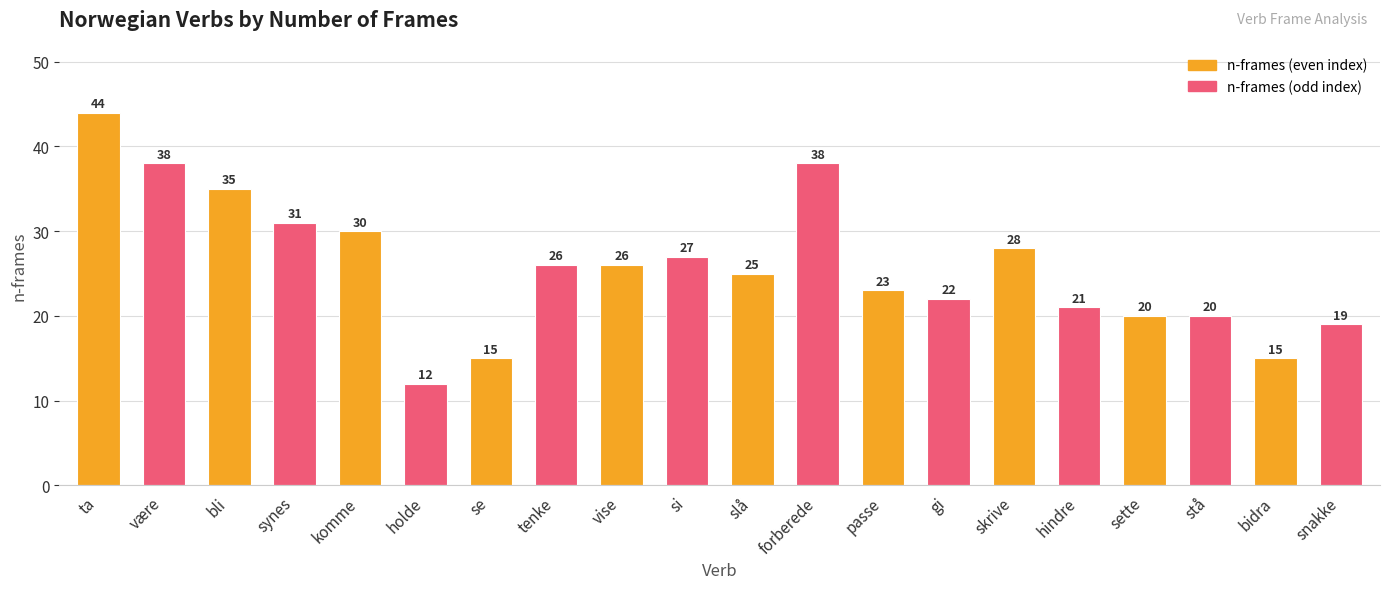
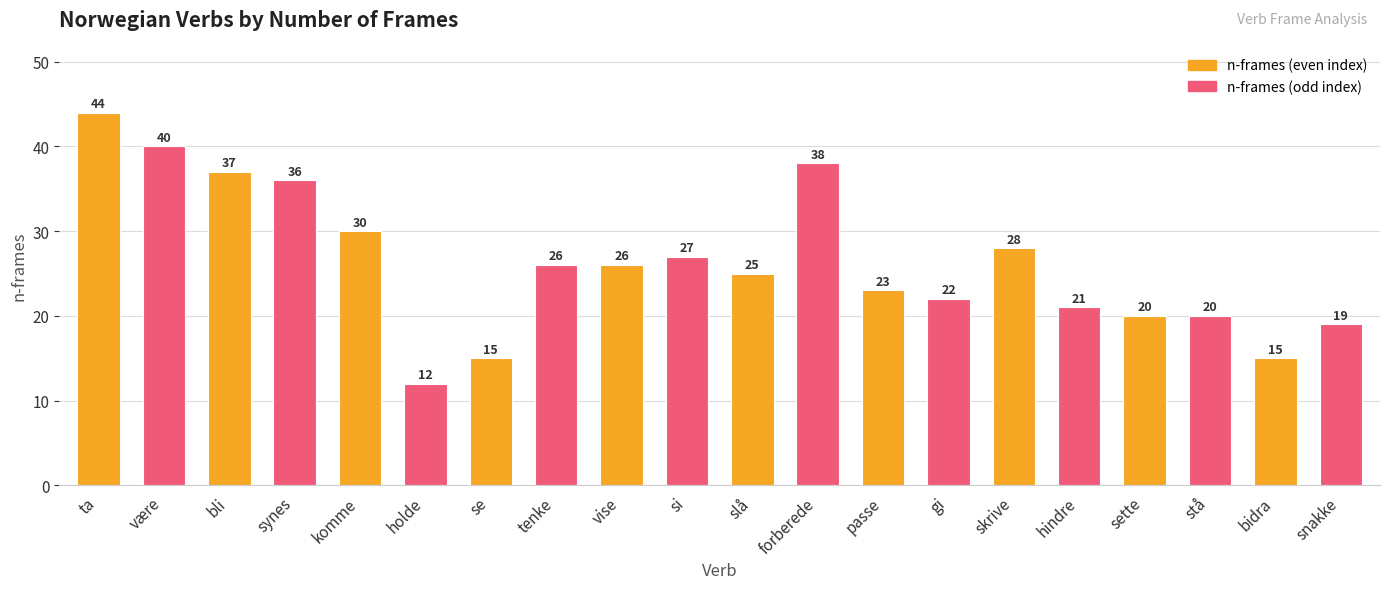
være: 38 -> 40
bli: 35 -> 37
synes: 31 -> 36
